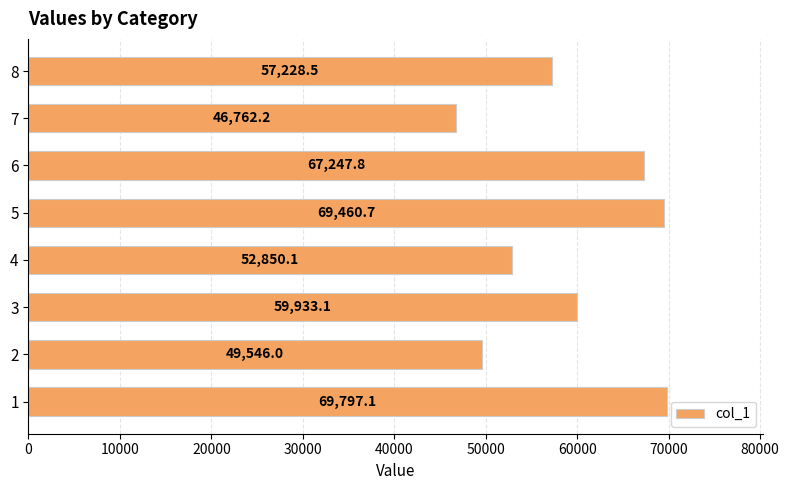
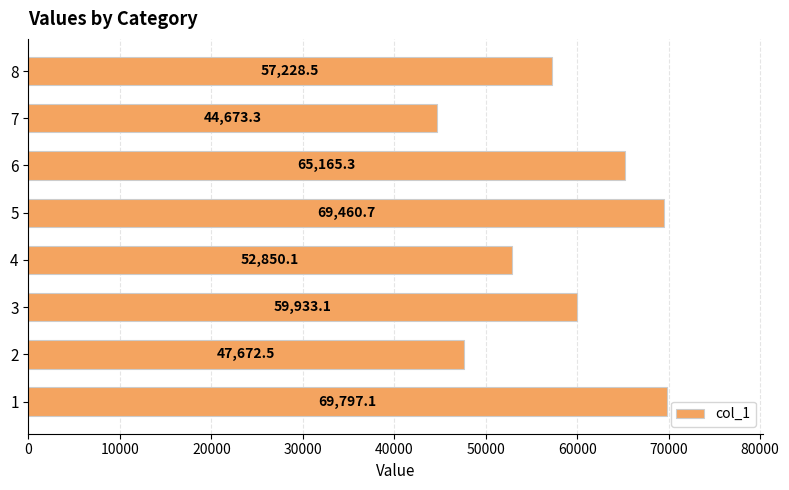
7: 46,762.2 -> 44,673.3
6: 67,247.8 -> 65,165.3
2: 49,546.0 -> 47,672.5
